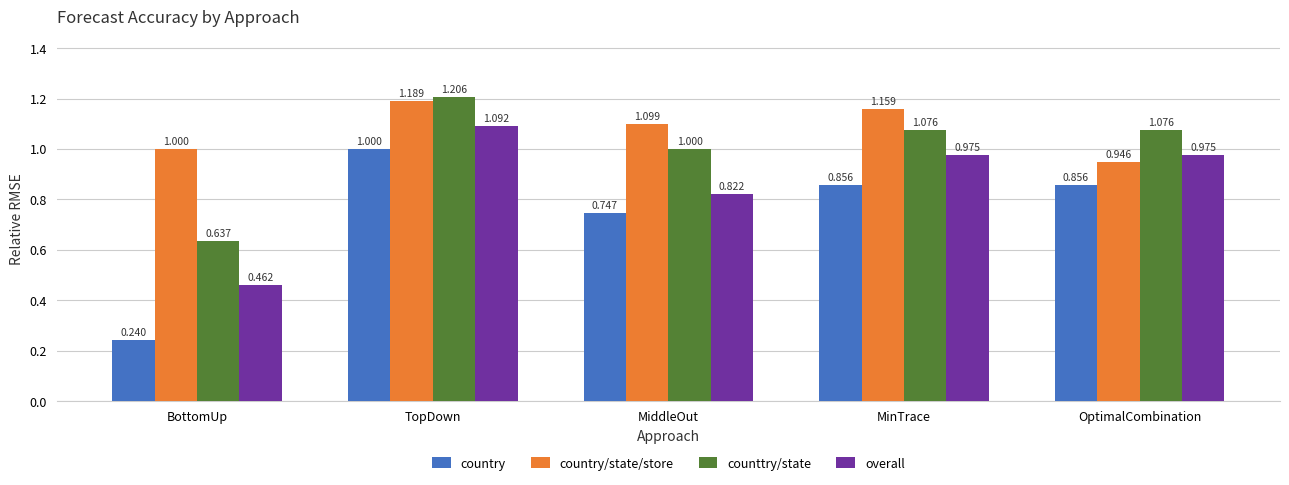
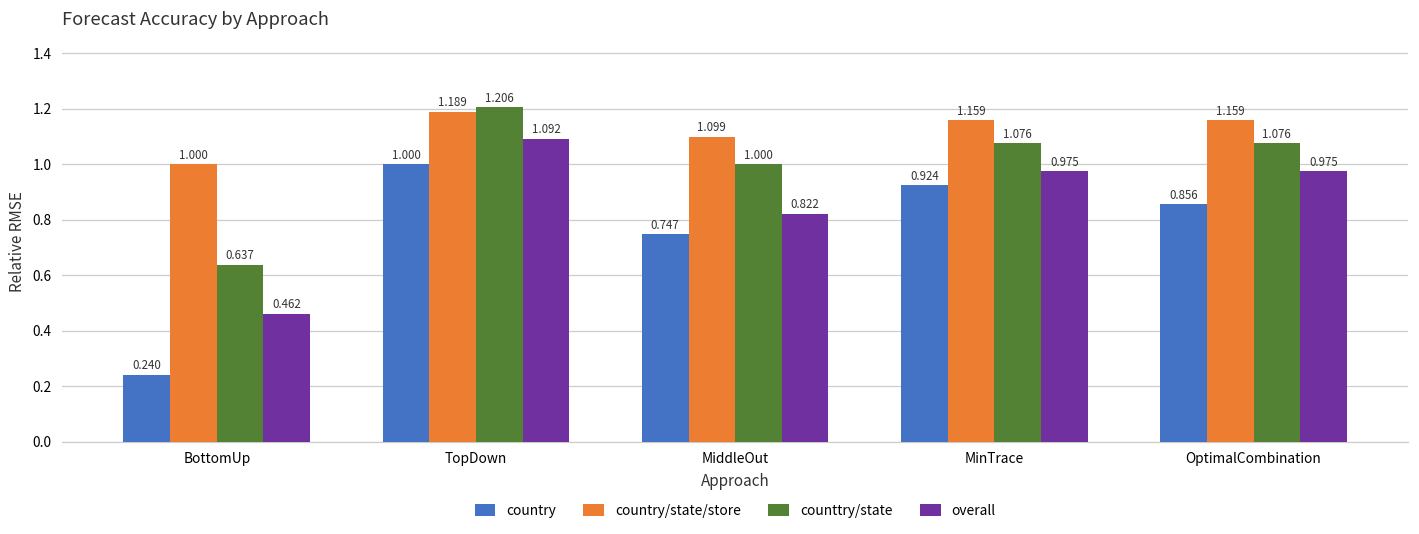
country, MinTrace: 0.856 -> 0.924
country/state/store, OptimalCombination: 0.946 -> 1.159
